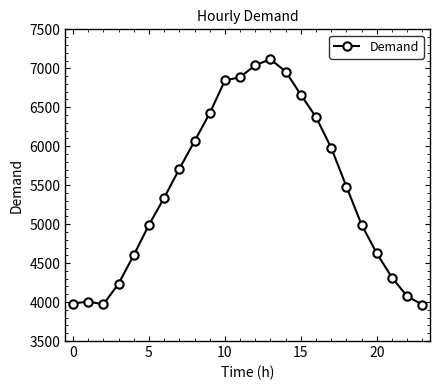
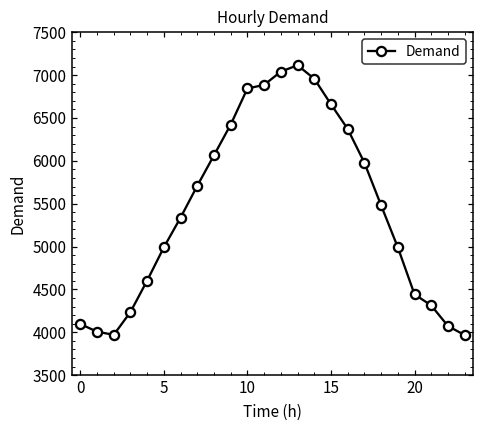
0: 4000 -> 4100
20: 4600 -> 4400
